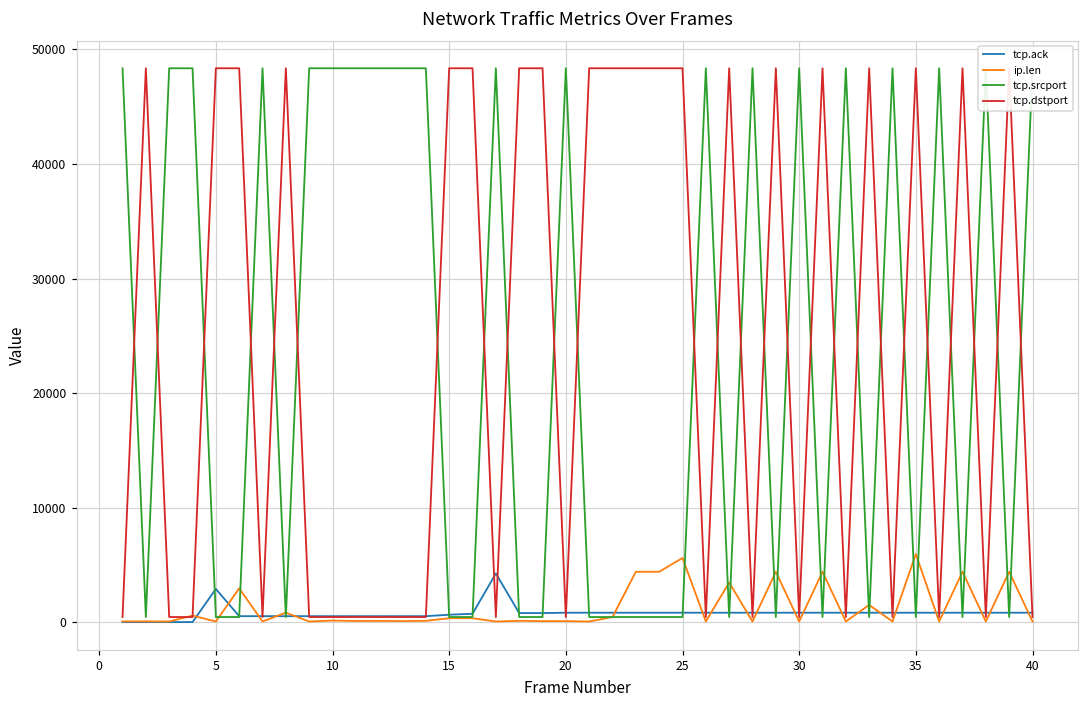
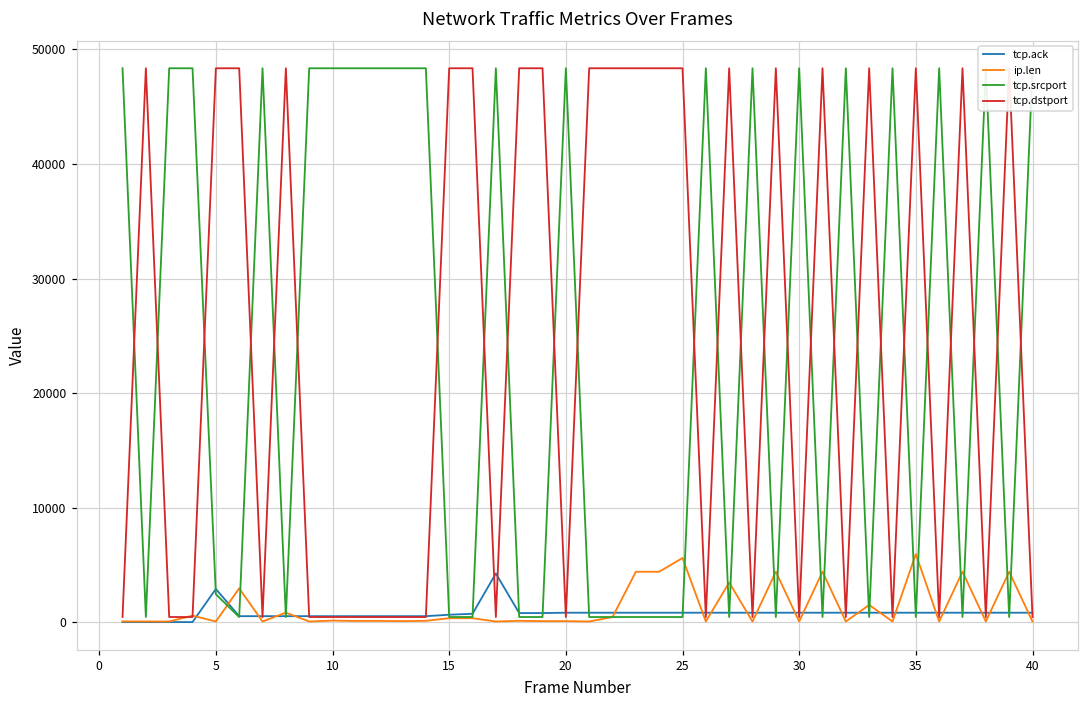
tcp.srcport, 5: 400 -> 2400
